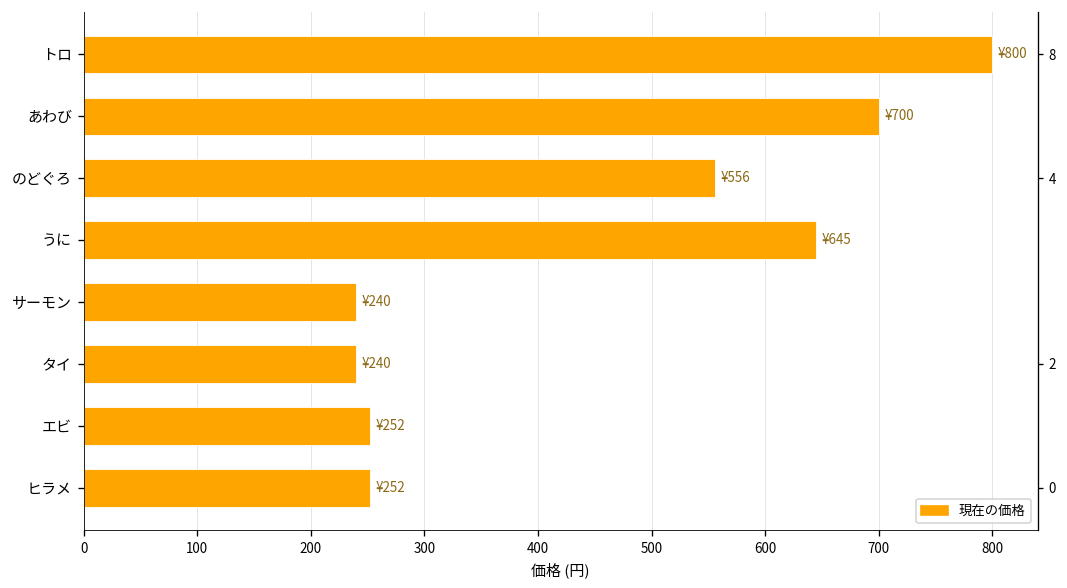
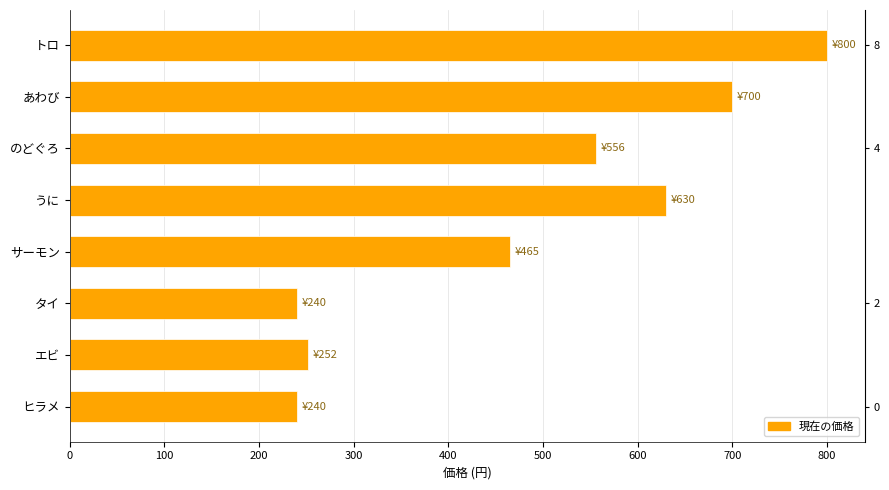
うに: ¥645 -> ¥630
サーモン: ¥240 -> ¥465
ヒラメ: ¥252 -> ¥240
